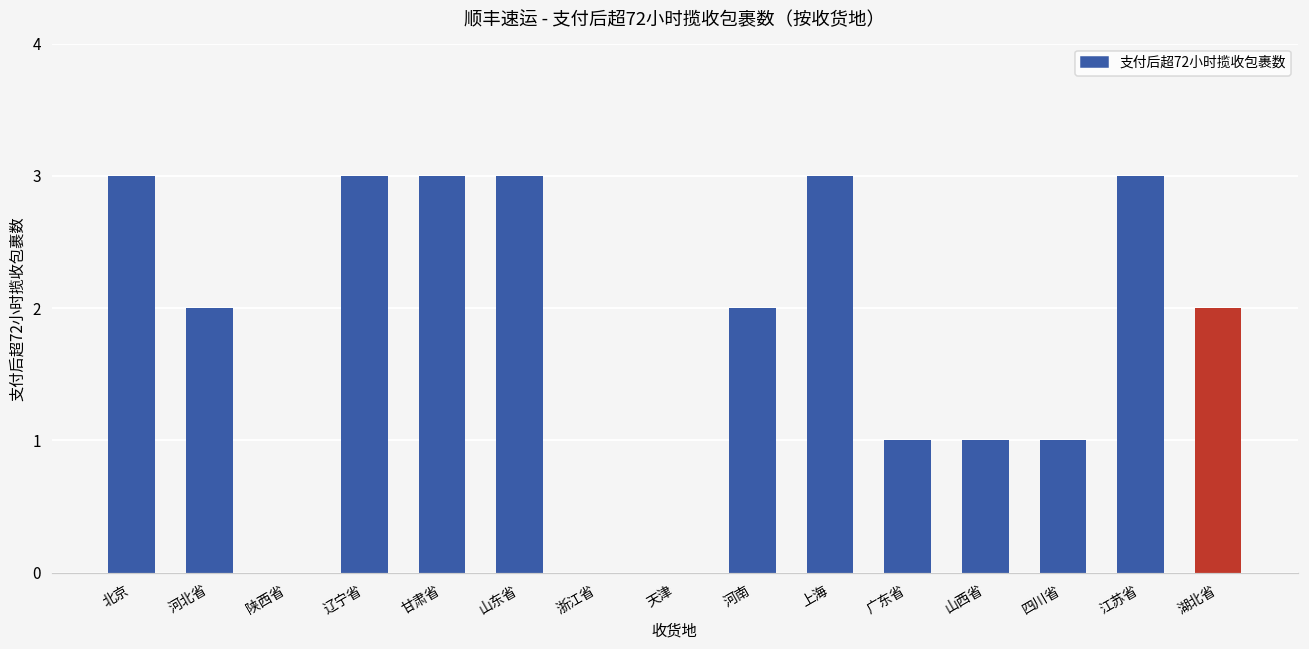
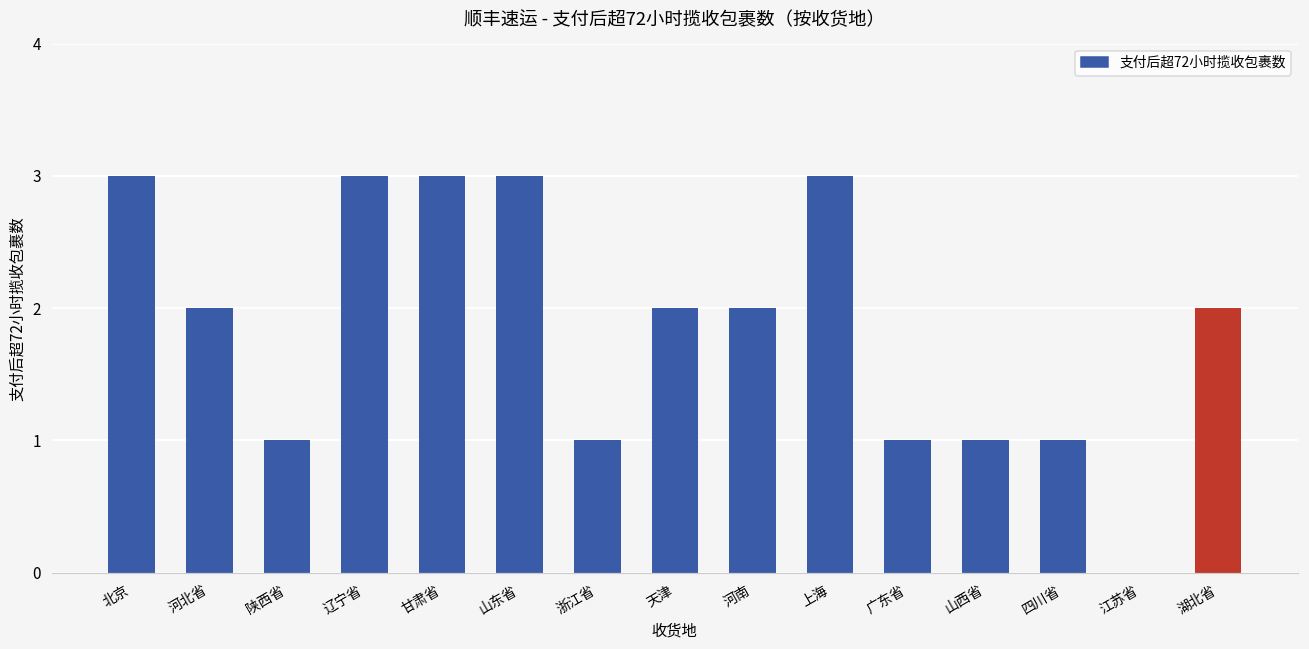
陕西省: 0 -> 1
浙江省: 0 -> 1
天津: 0 -> 2
江苏省: 3 -> 0
